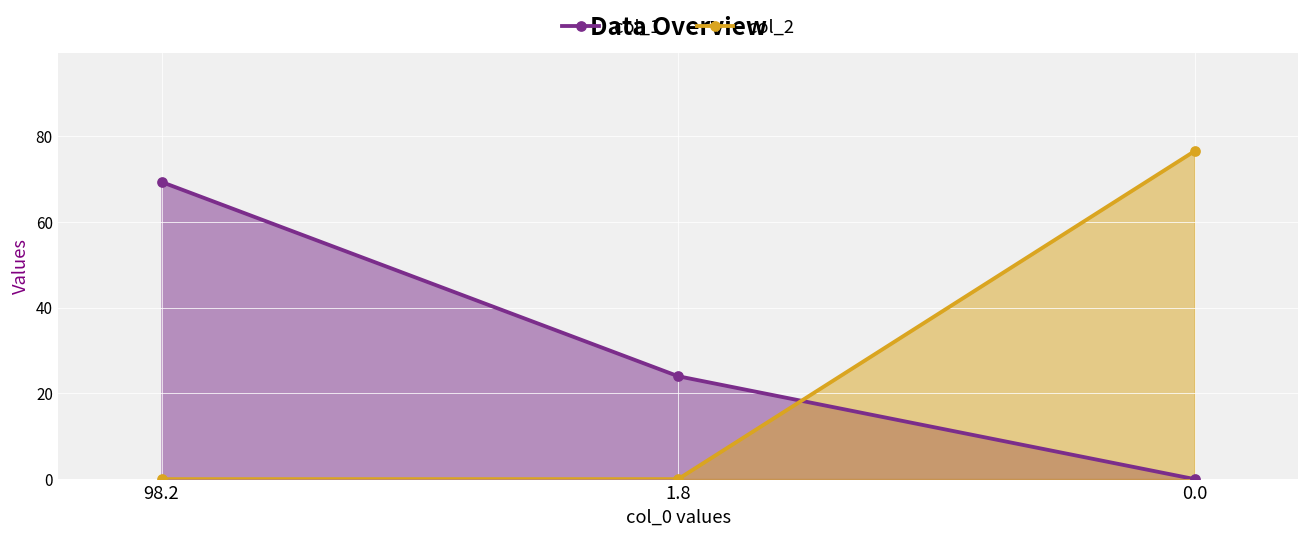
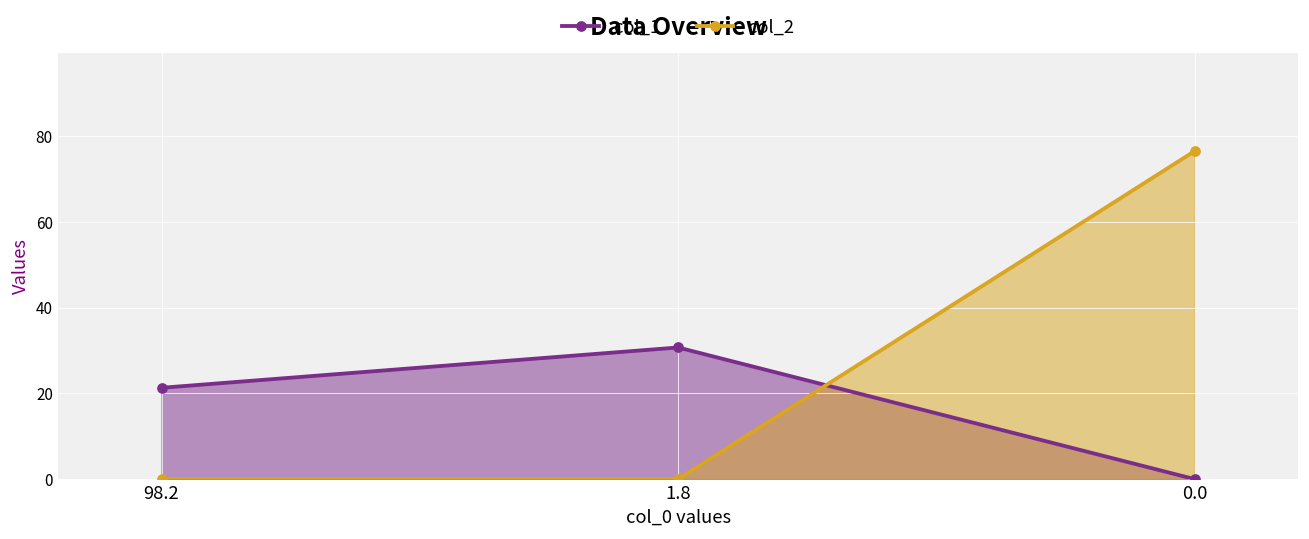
col_1, 98.2: 69 -> 21
col_1, 1.8: 24 -> 31
